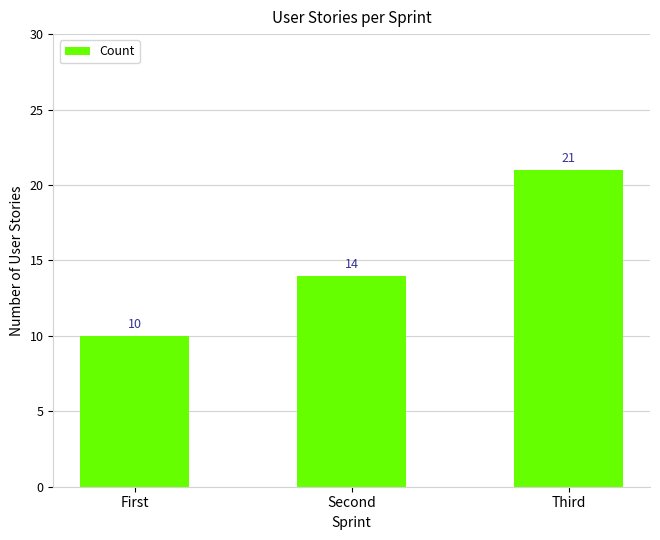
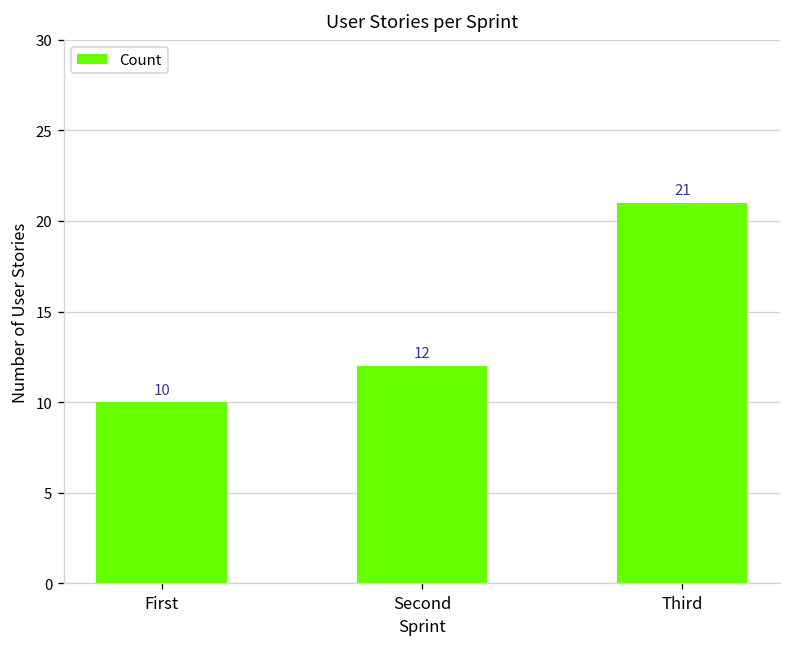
Second: 14 -> 12
